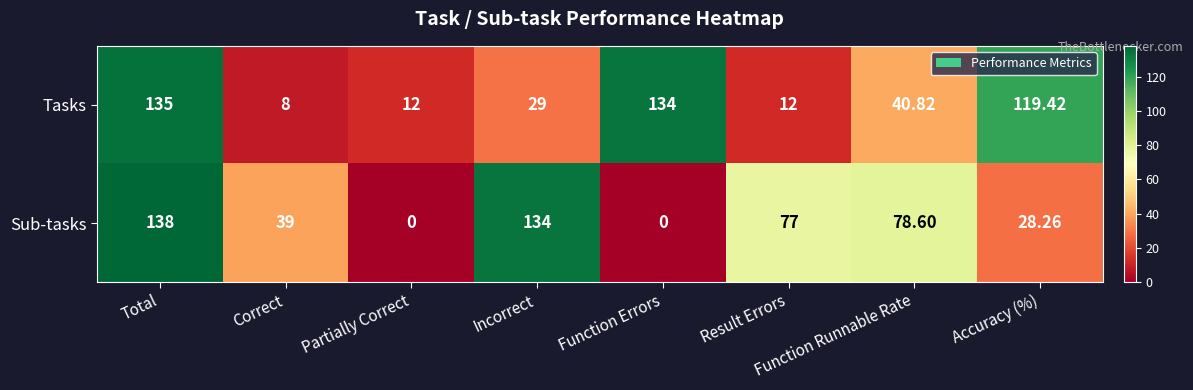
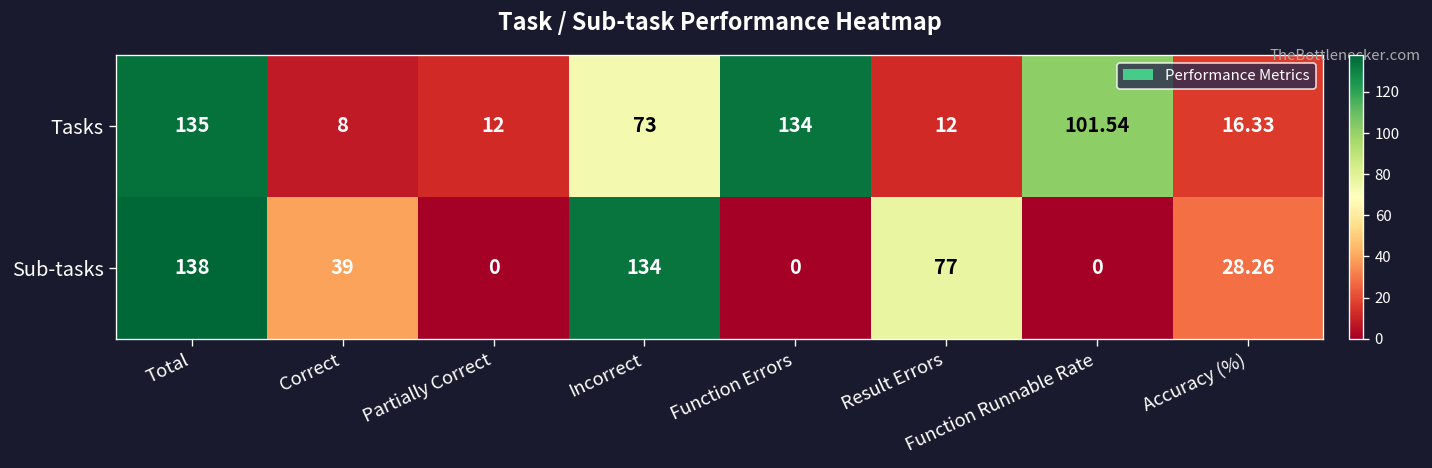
Tasks, Incorrect: 29 -> 73
Tasks, Function Runnable Rate: 40.82 -> 101.54
Tasks, Accuracy (%): 119.42 -> 16.33
Sub-tasks, Function Runnable Rate: 78.60 -> 0
